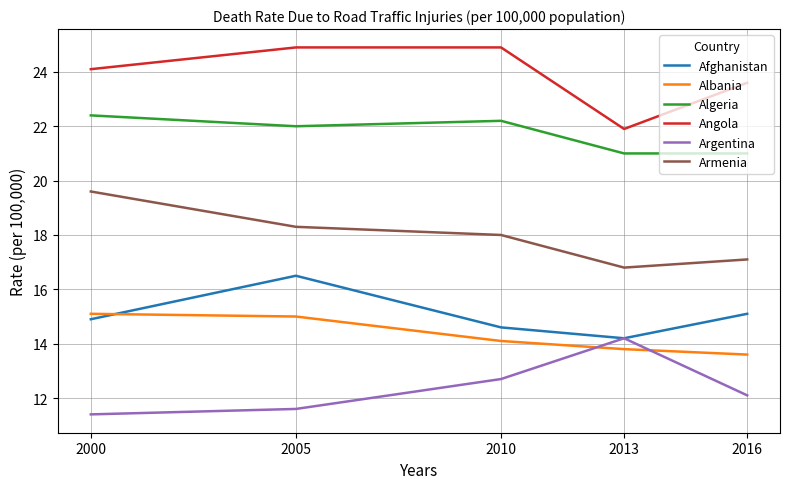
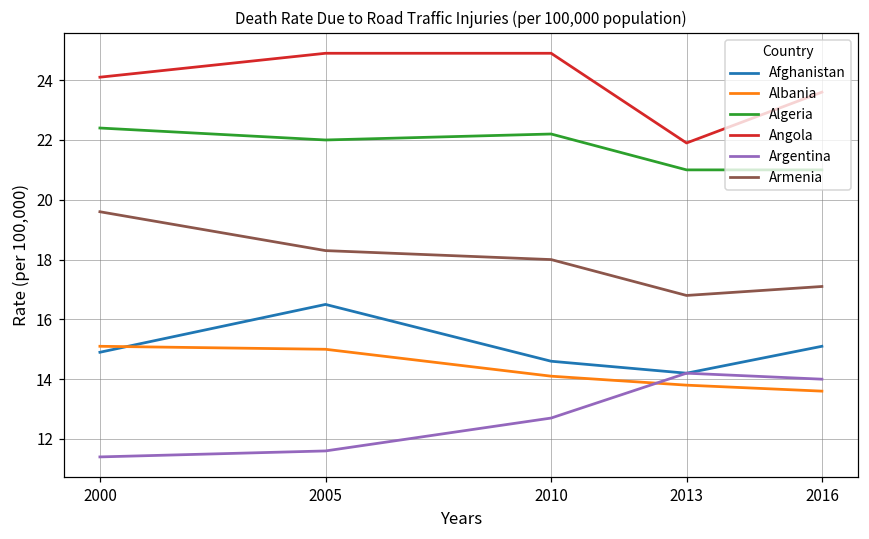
Argentina, 2016: 12.1 -> 14.0
